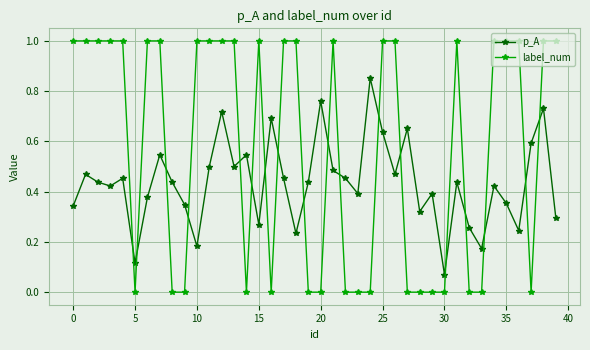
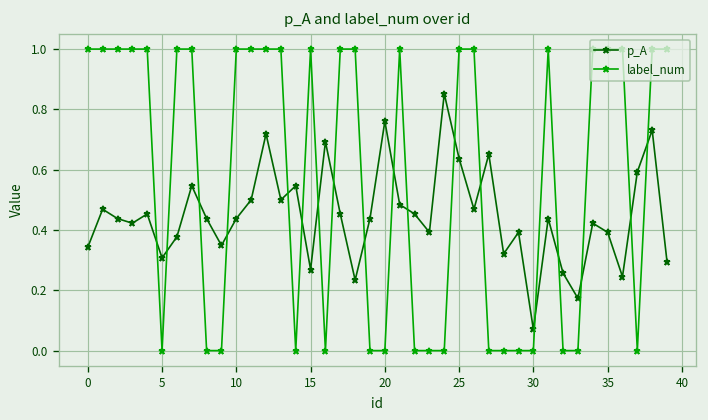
p_A, 5: 0.12 -> 0.31
p_A, 10: 0.18 -> 0.44
p_A, 35: 0.35 -> 0.39
